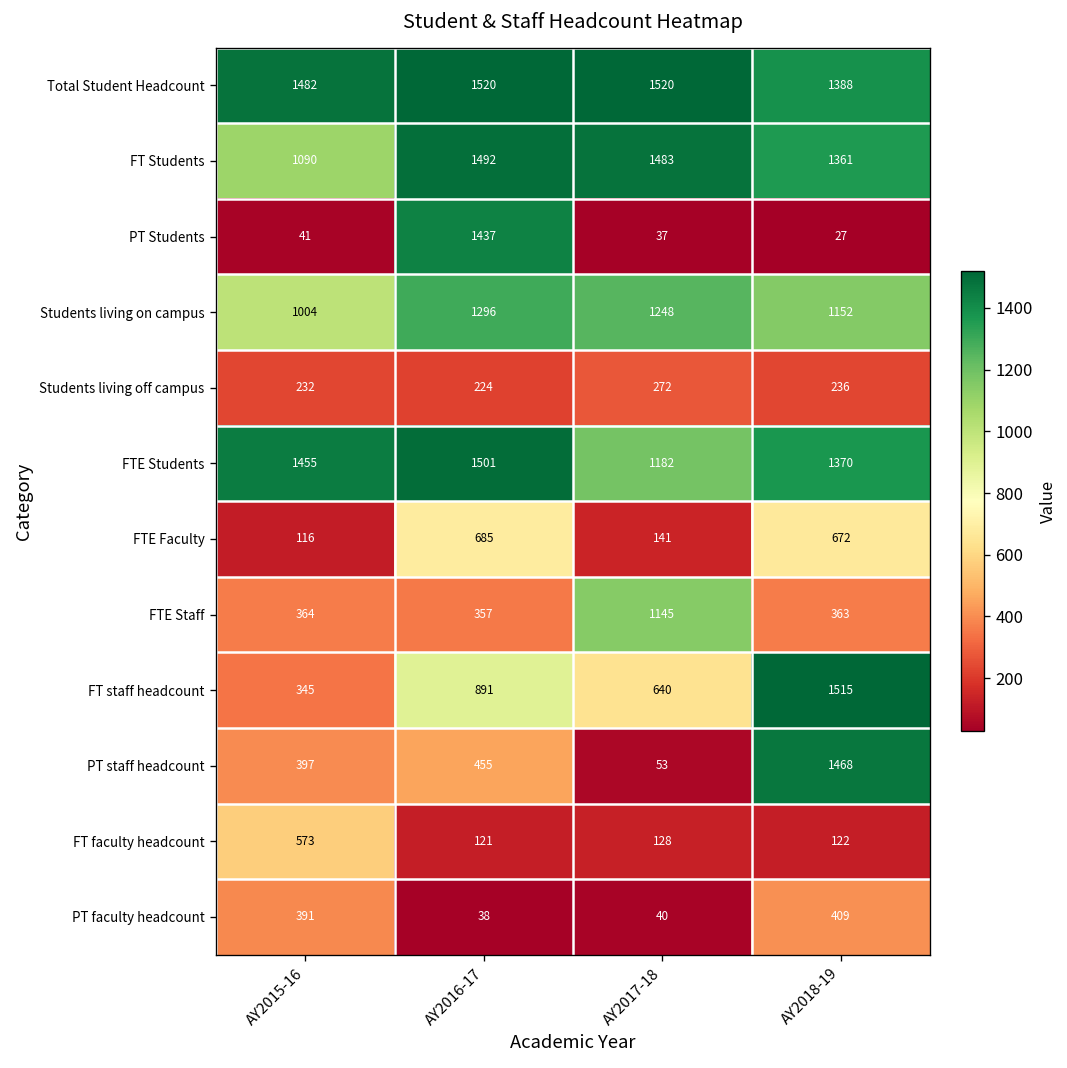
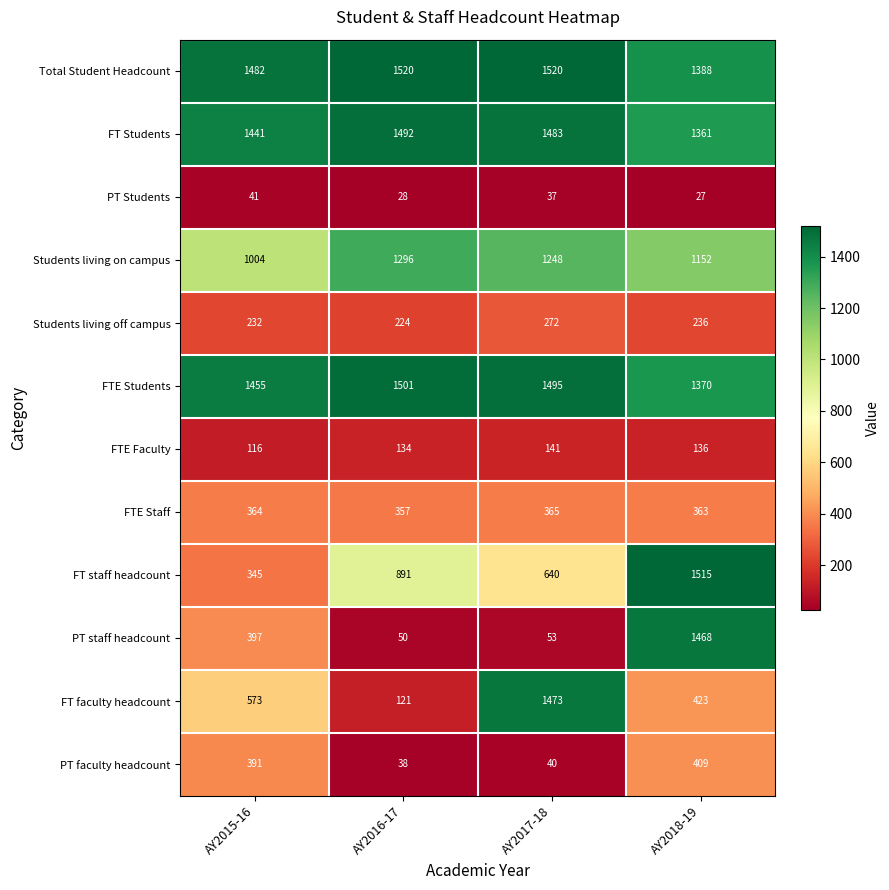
FT Students, AY2015-16: 1090 -> 1441
PT Students, AY2016-17: 1437 -> 28
FTE Students, AY2017-18: 1182 -> 1495
FTE Faculty, AY2016-17: 685 -> 134
FTE Faculty, AY2018-19: 672 -> 136
FTE Staff, AY2017-18: 1145 -> 365
PT staff headcount, AY2016-17: 455 -> 50
FT faculty headcount, AY2017-18: 128 -> 1473
FT faculty headcount, AY2018-19: 122 -> 423
